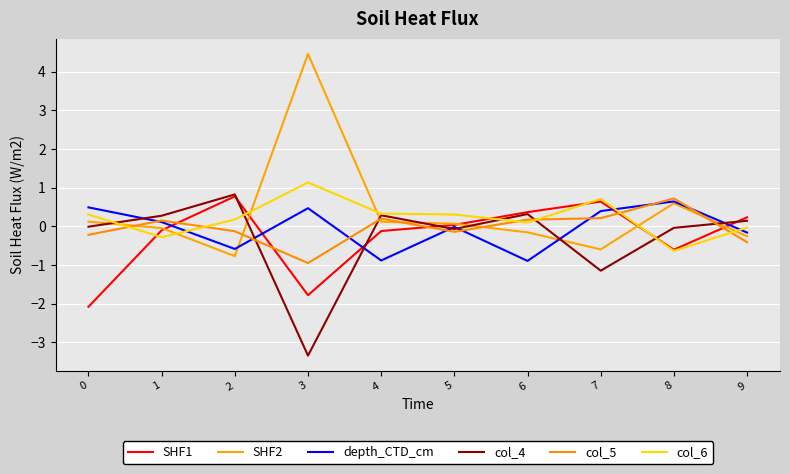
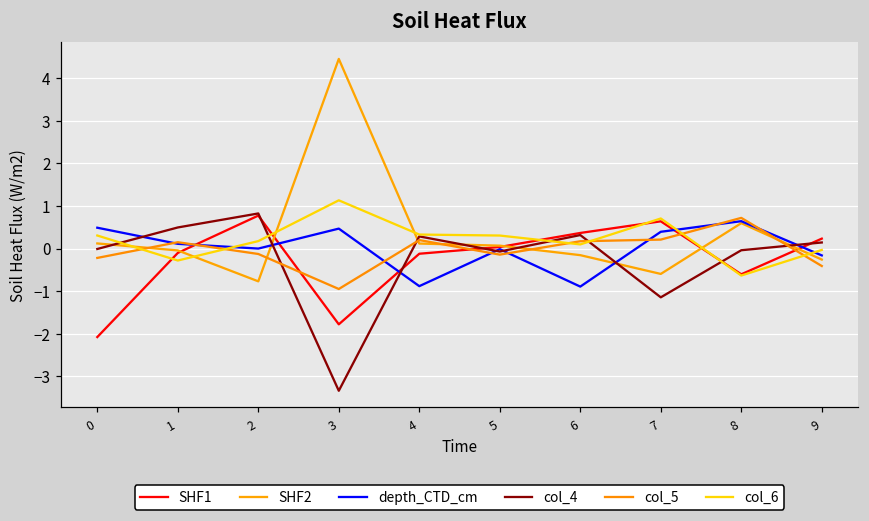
col_4, 1: 0.3 -> 0.5
depth_CTD_cm, 2: -0.6 -> 0.0
